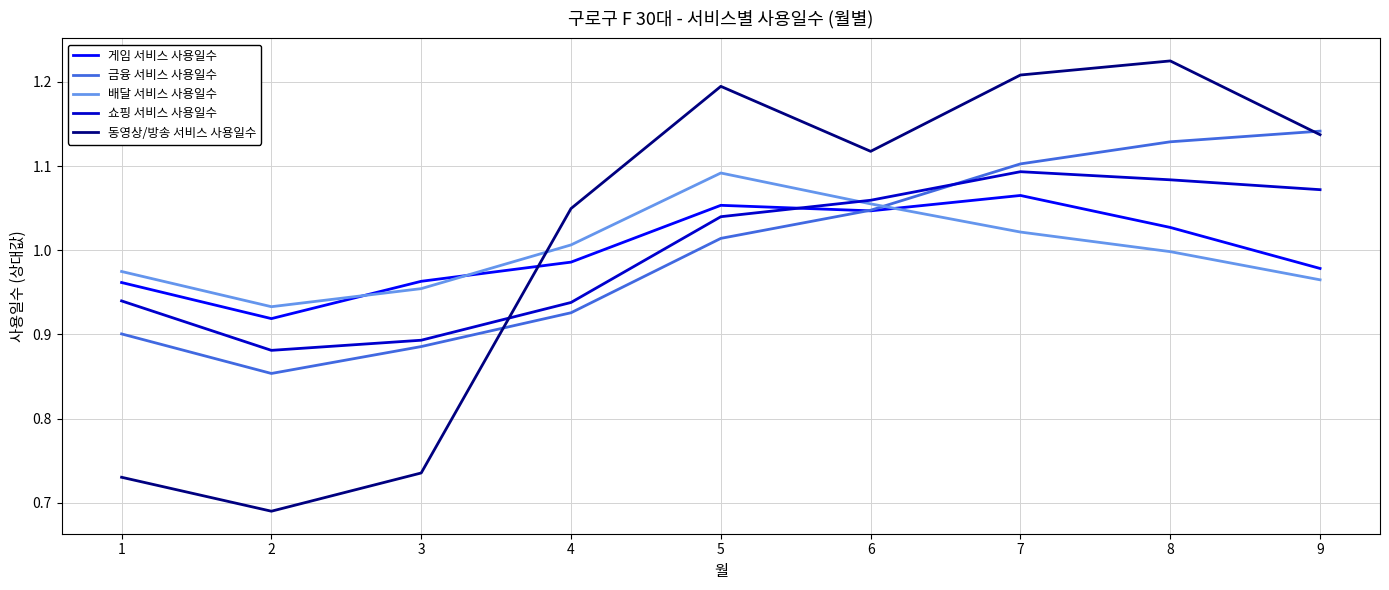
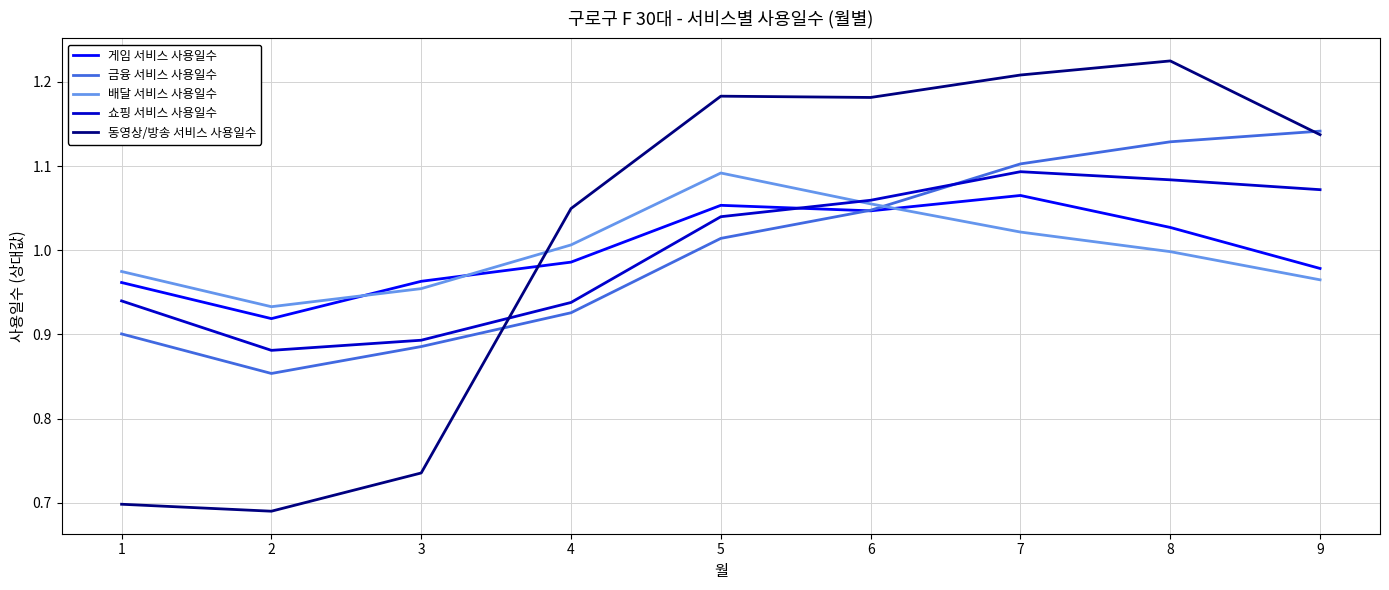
동영상/방송 서비스 사용일수, 1: 0.73 -> 0.70
동영상/방송 서비스 사용일수, 5: 1.19 -> 1.18
동영상/방송 서비스 사용일수, 6: 1.12 -> 1.18
